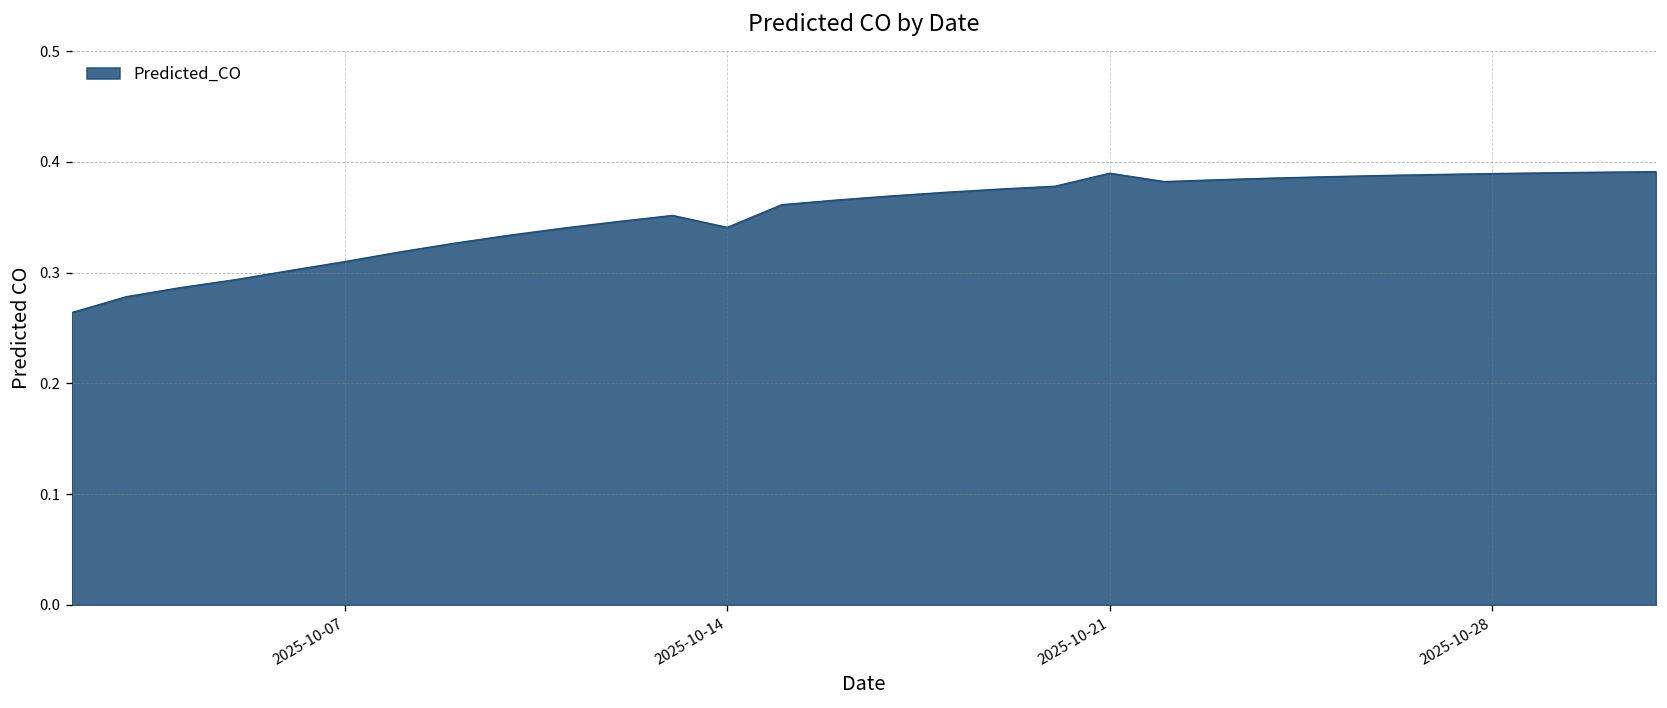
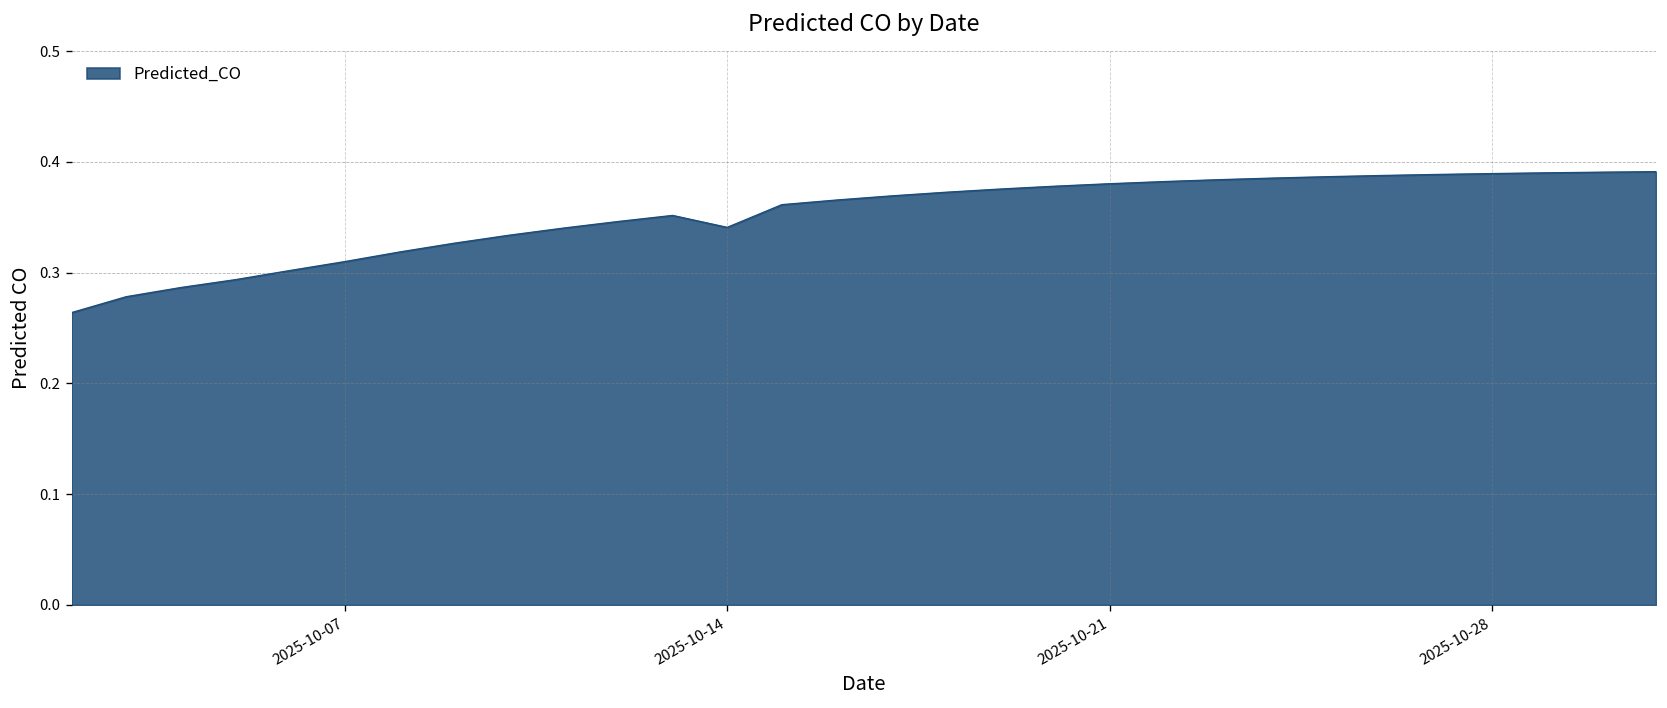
2025-10-21: 0.39 -> 0.38
